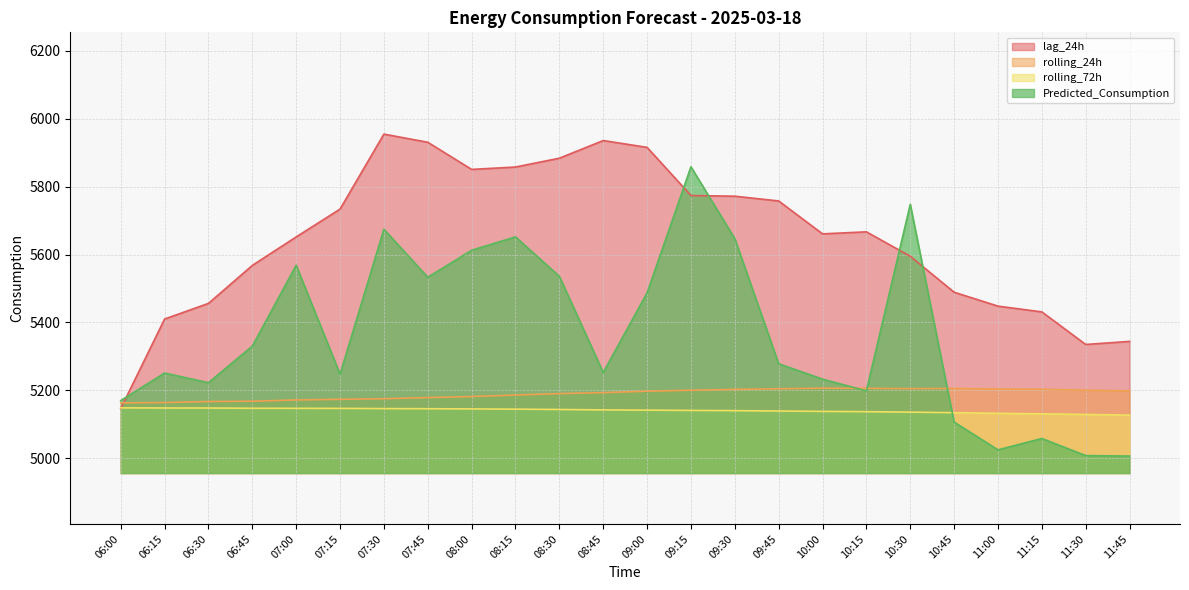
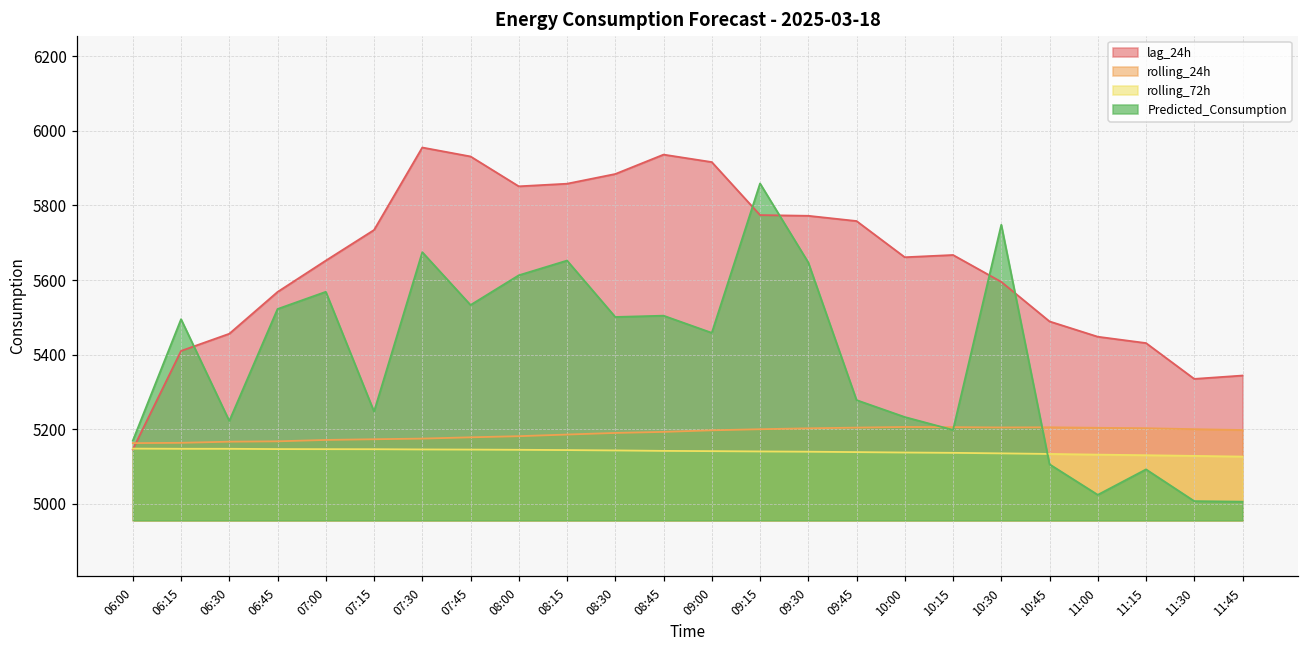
Predicted_Consumption, 06:15: 5250 -> 5490
Predicted_Consumption, 06:45: 5330 -> 5520
Predicted_Consumption, 08:30: 5540 -> 5500
Predicted_Consumption, 08:45: 5250 -> 5500
Predicted_Consumption, 09:00: 5490 -> 5460
Predicted_Consumption, 11:15: 5060 -> 5090
